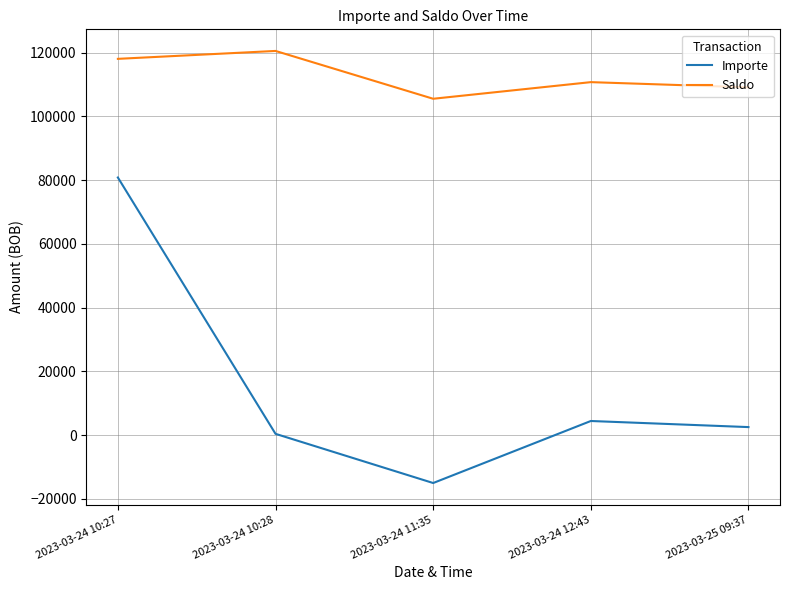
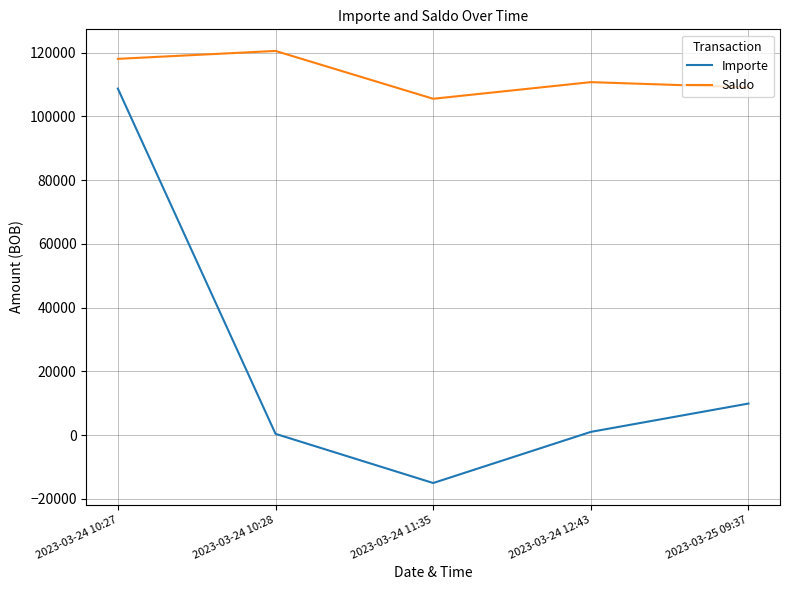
Importe, 2023-03-24 10:27: 81000 -> 109000
Importe, 2023-03-24 12:43: 4000 -> 1000
Importe, 2023-03-25 09:37: 3000 -> 10000
